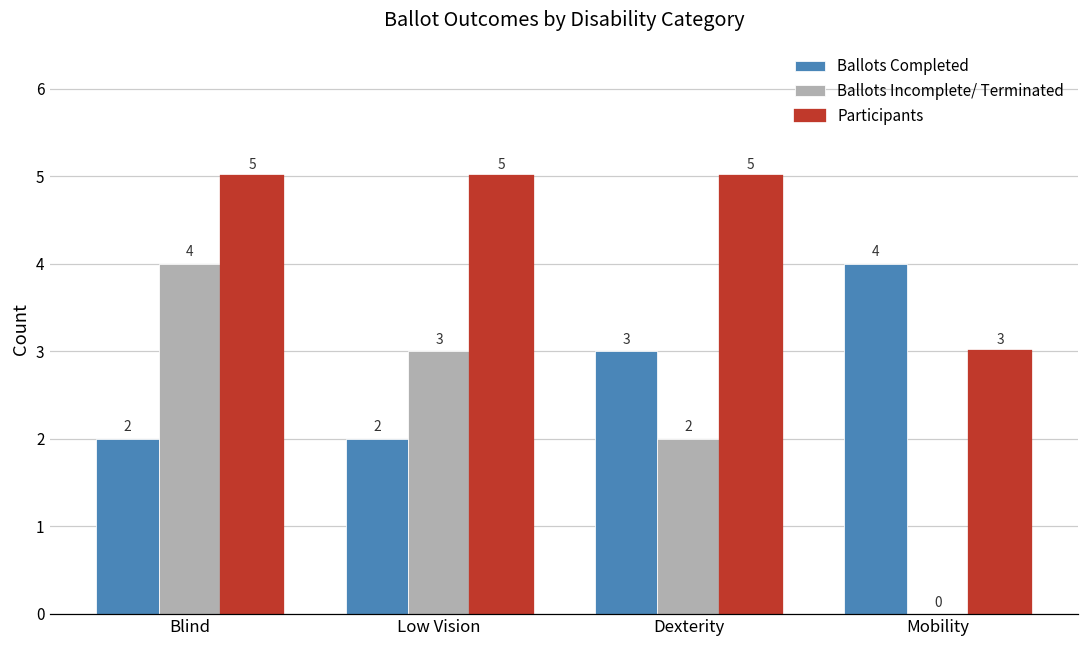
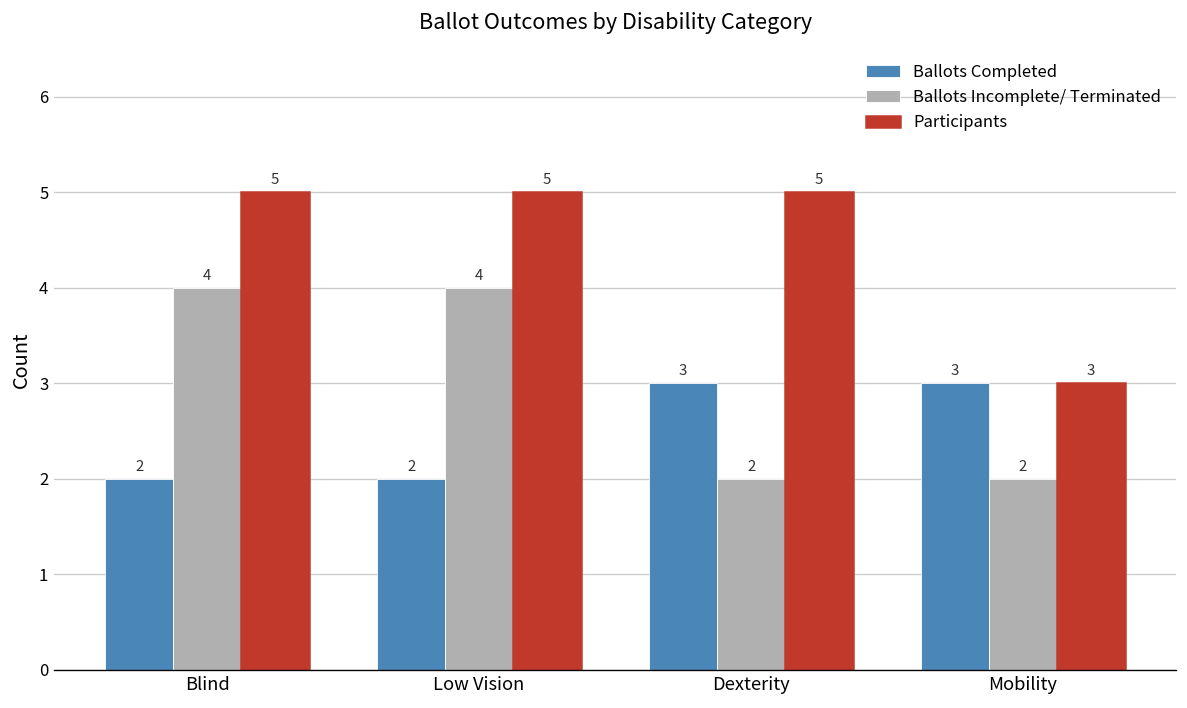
Ballots Incomplete/ Terminated, Low Vision: 3 -> 4
Ballots Completed, Mobility: 4 -> 3
Ballots Incomplete/ Terminated, Mobility: 0 -> 2
